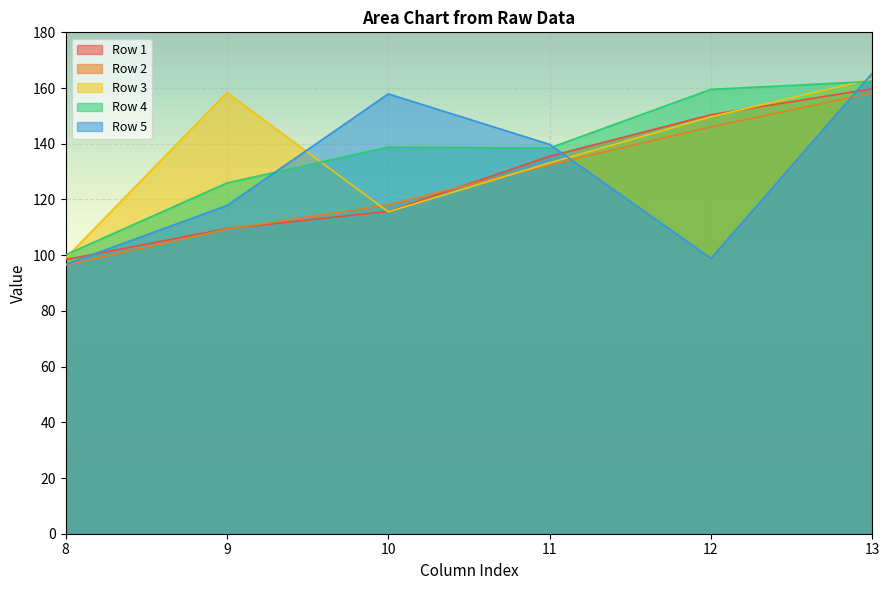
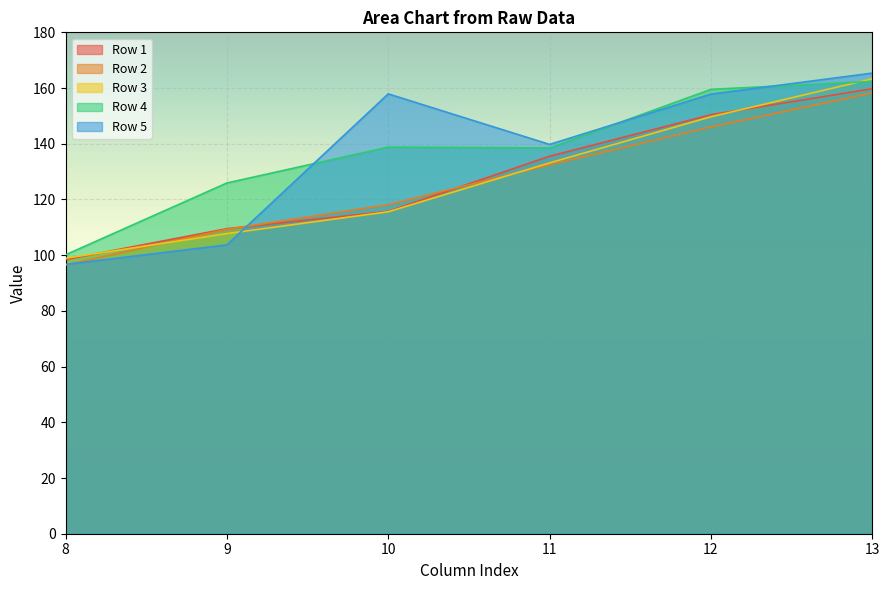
Row 3, 9: 158 -> 108
Row 5, 9: 118 -> 104
Row 5, 12: 99 -> 158
